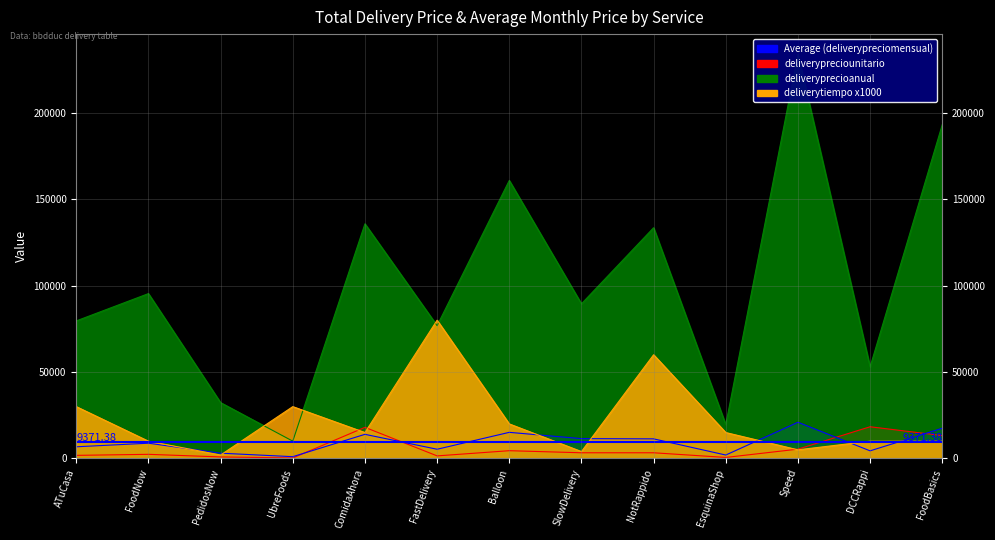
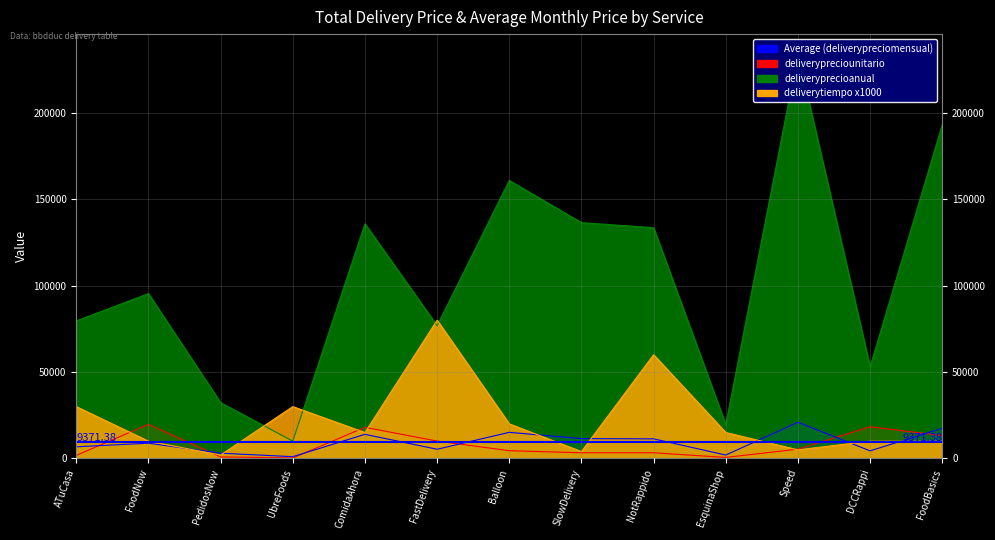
deliverypreciounitario, FoodNow: 2000 -> 20000
deliverypreciounitario, FastDelivery: 2000 -> 10000
deliveryprecioanual, SlowDelivery: 89000 -> 136000
